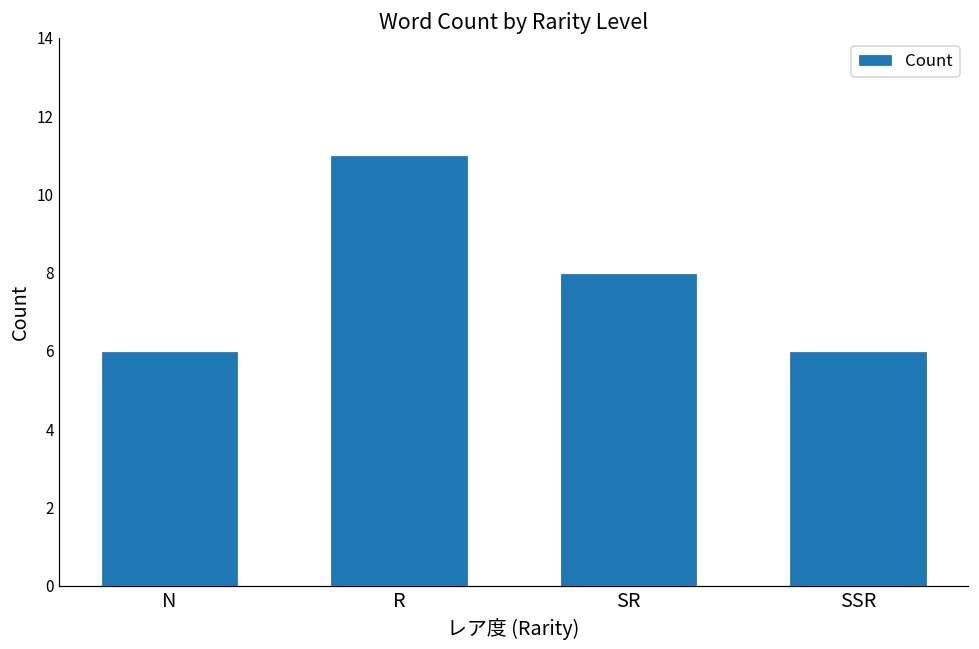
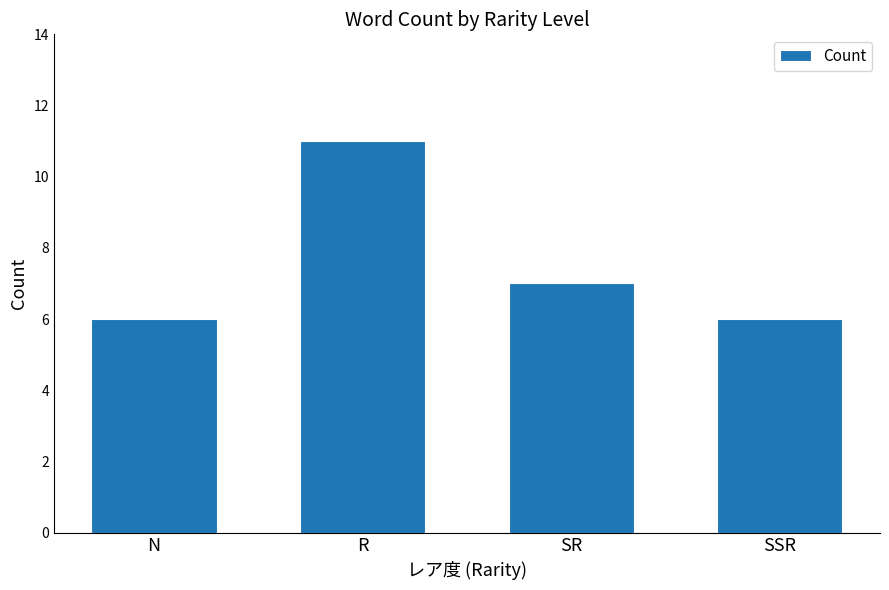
SR: 8 -> 7
